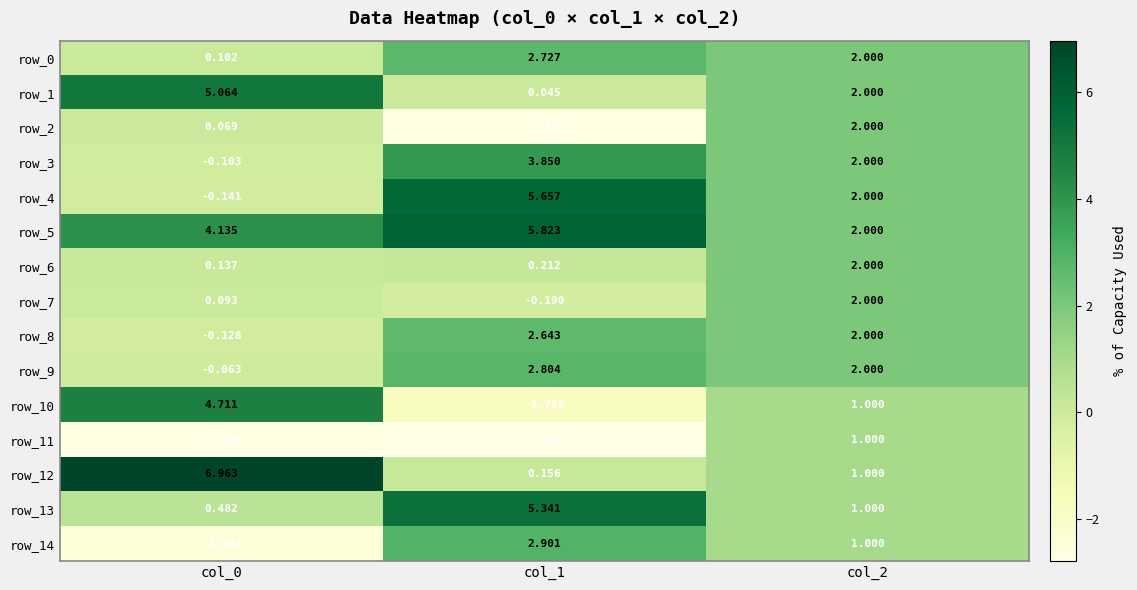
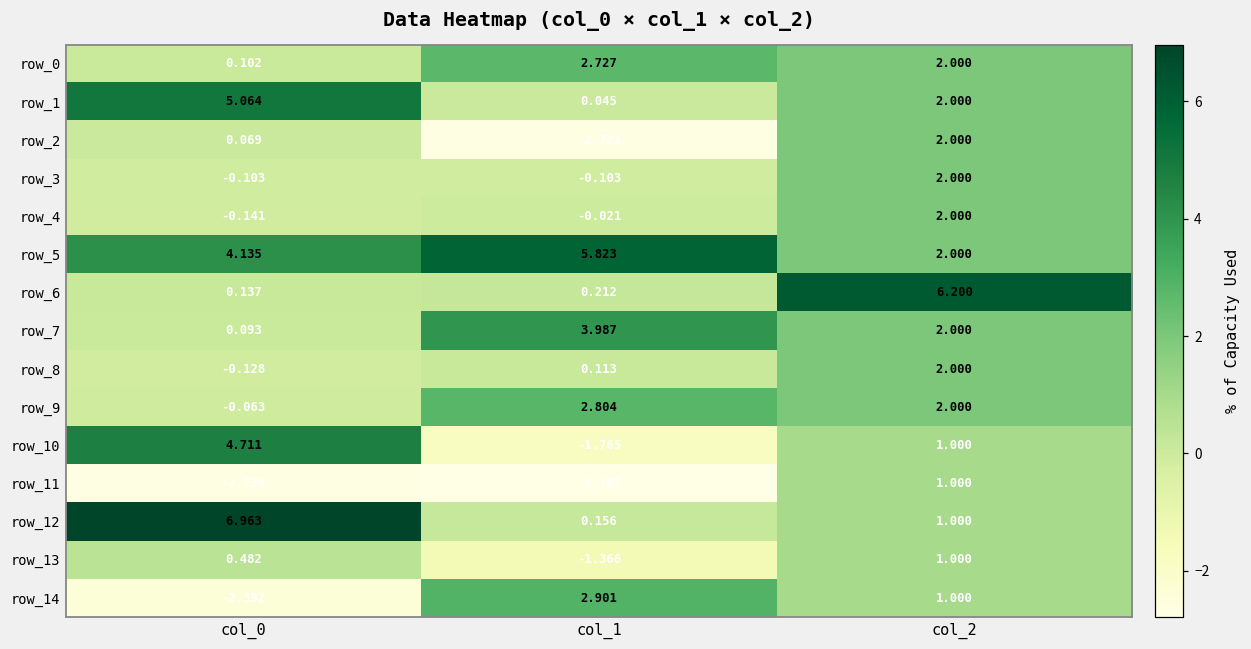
row_3, col_1: 3.850 -> -0.103
row_4, col_1: 5.657 -> -0.021
row_6, col_2: 2.000 -> 6.200
row_7, col_1: -0.190 -> 3.987
row_8, col_1: 2.643 -> 0.113
row_13, col_1: 5.341 -> -1.366
